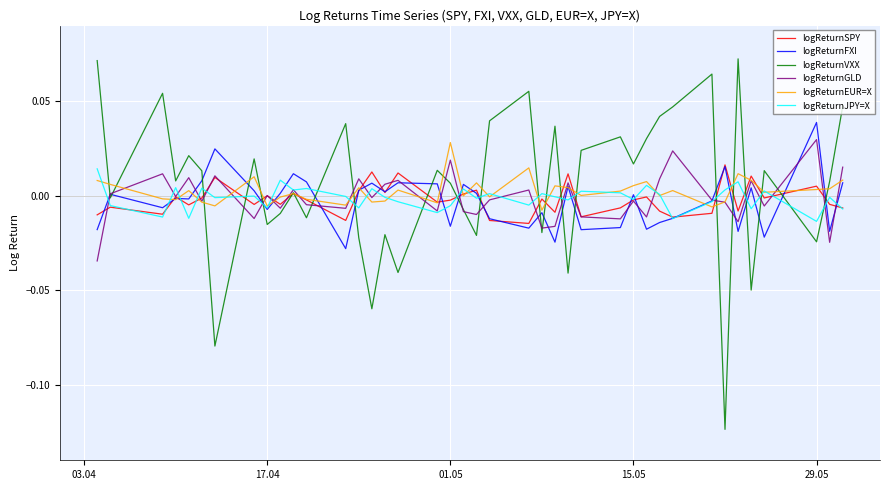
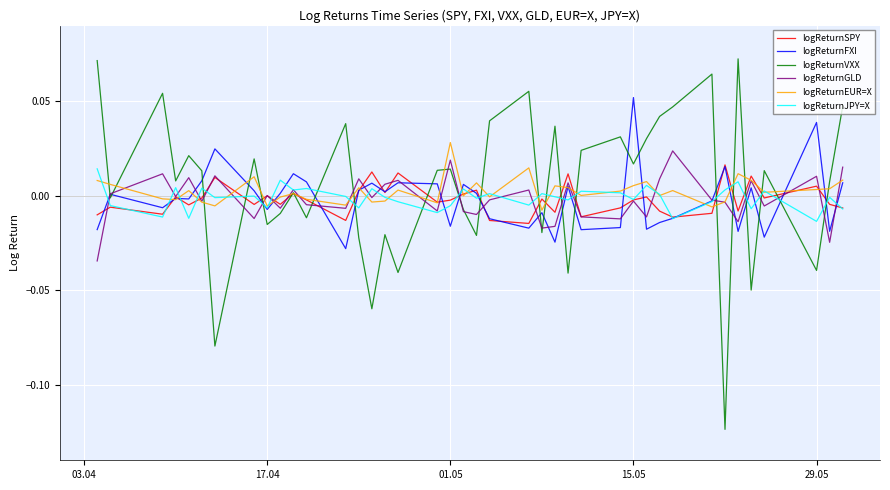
logReturnVXX, 01.05: 0.007 -> 0.014
logReturnFXI, 15.05: 0.001 -> 0.052
logReturnVXX, 29.05: -0.024 -> -0.039
logReturnGLD, 29.05: 0.030 -> 0.010
